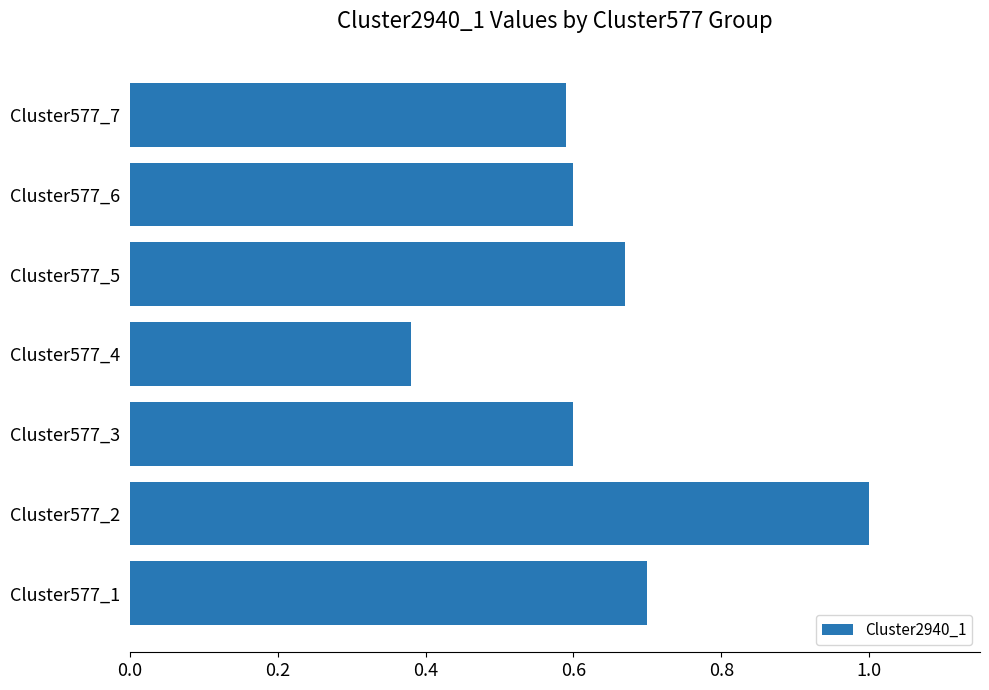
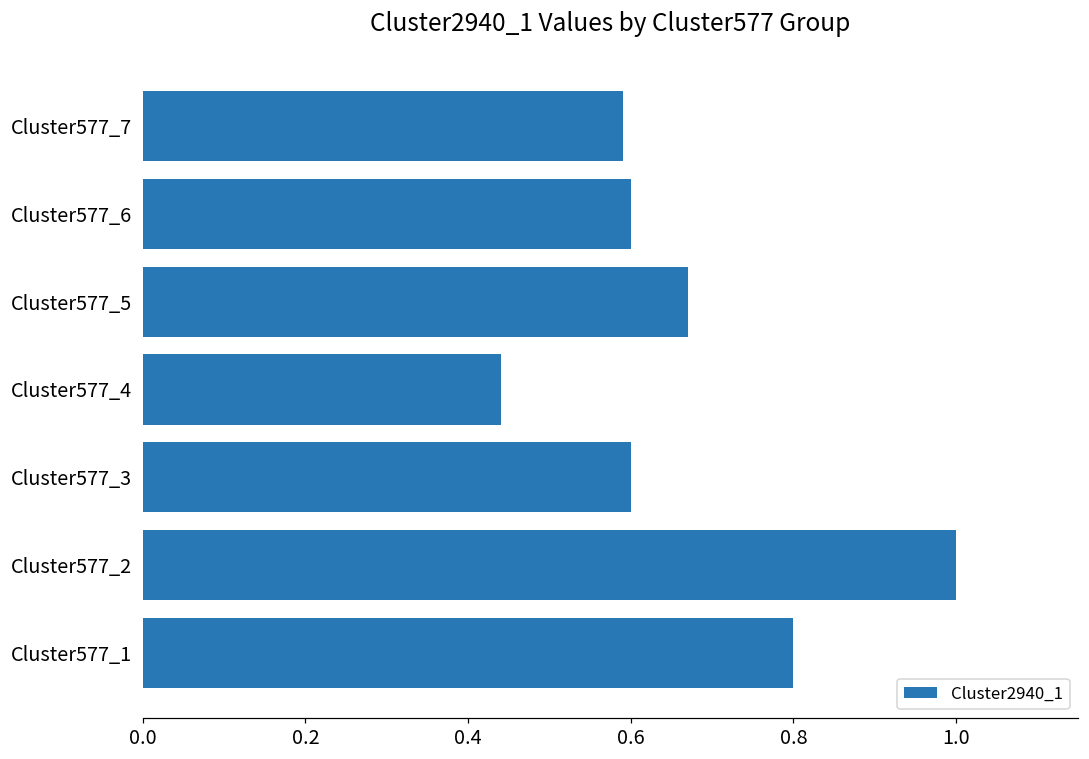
Cluster577_4: 0.38 -> 0.44
Cluster577_1: 0.7 -> 0.8
